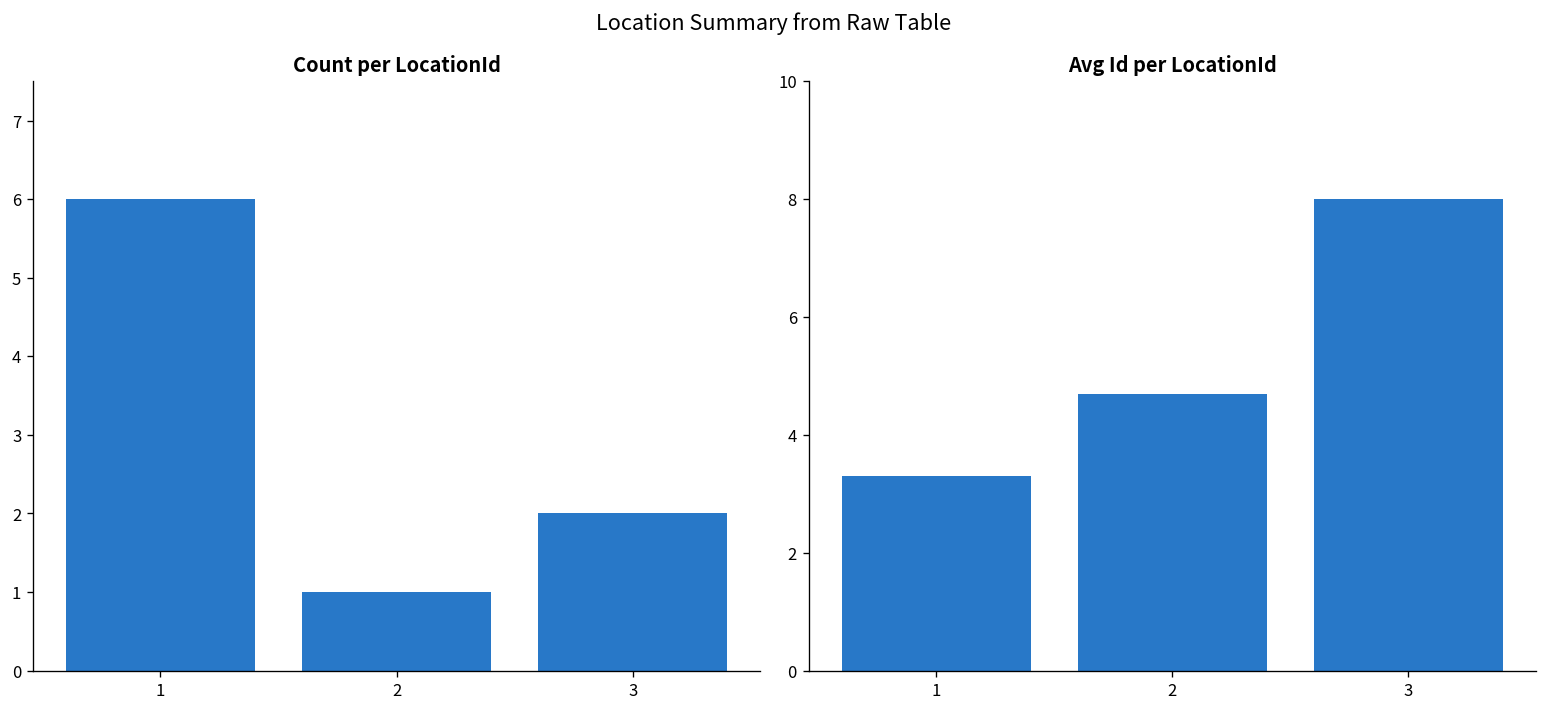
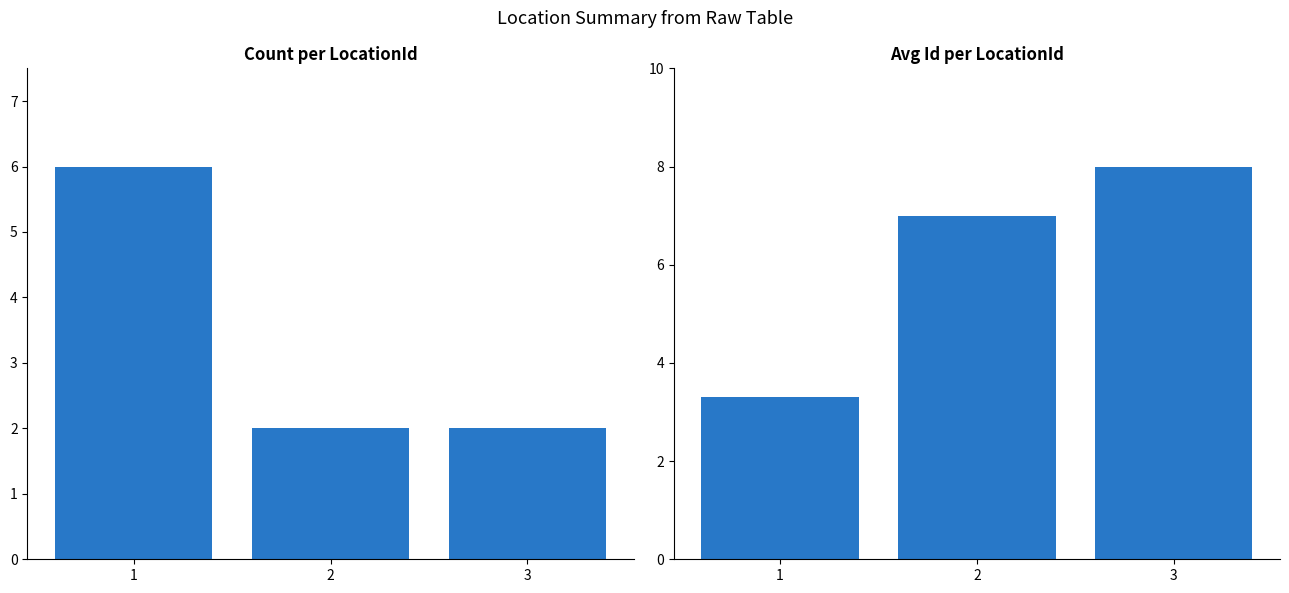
Count per LocationId, 2: 1 -> 2
Avg Id per LocationId, 2: 4.7 -> 7.0
